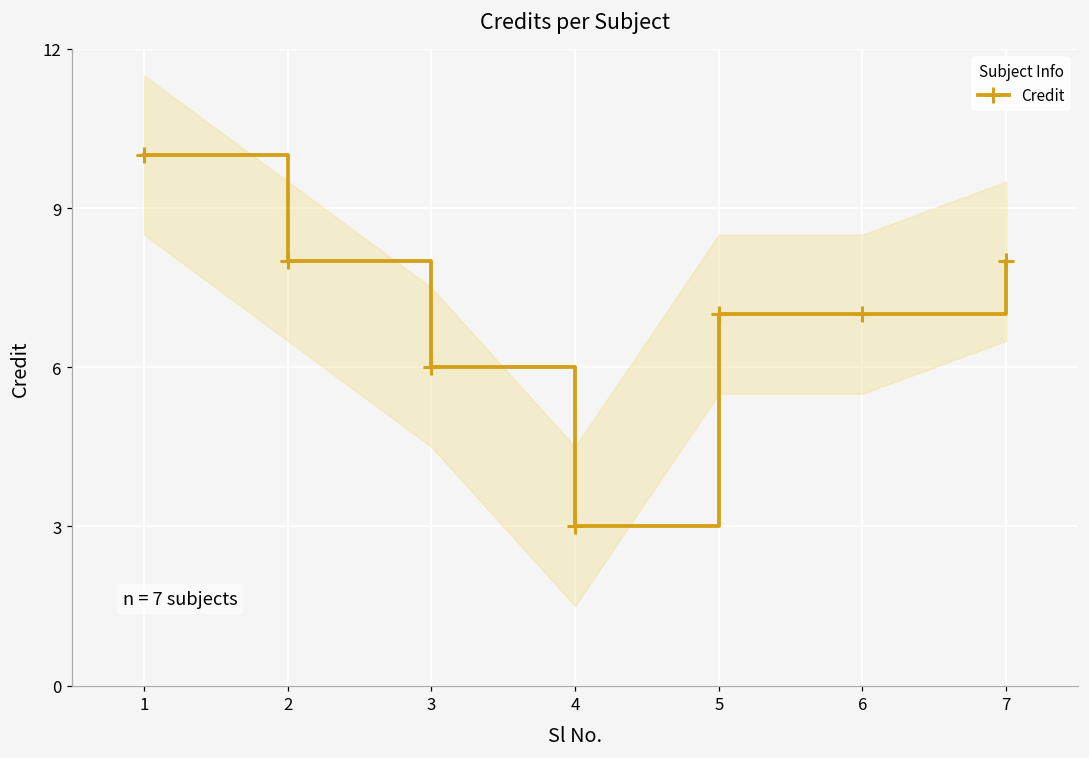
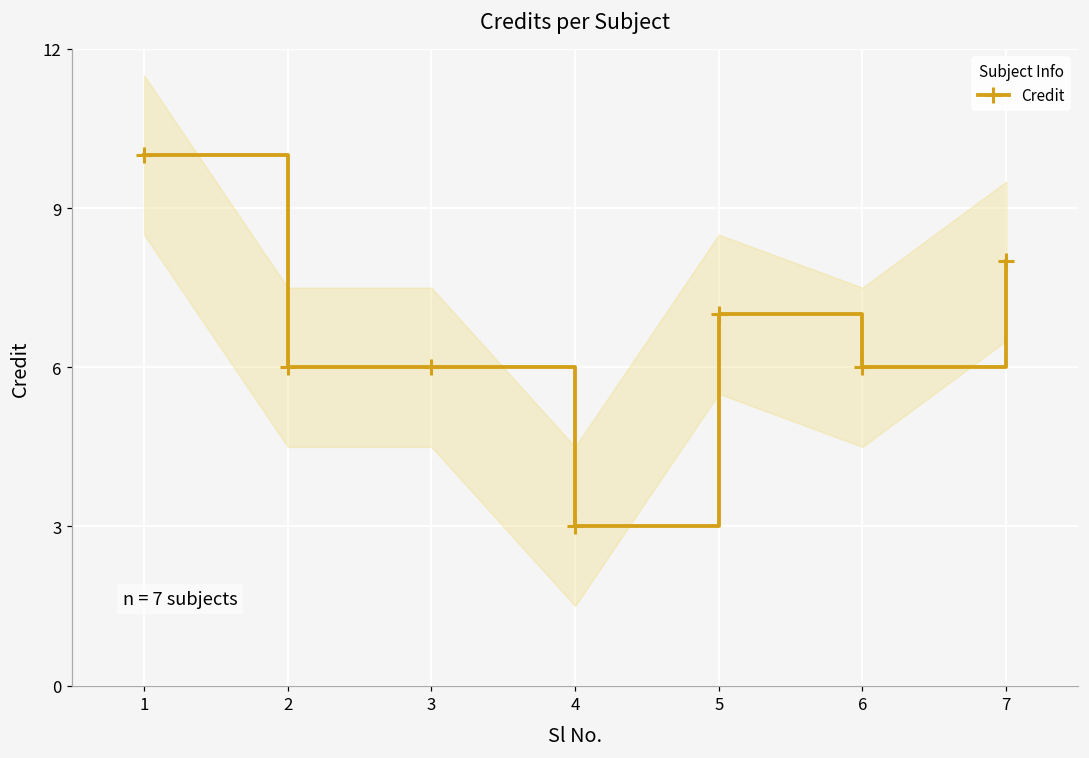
Credit, 2: 8 -> 6
Credit, 6: 7 -> 6
